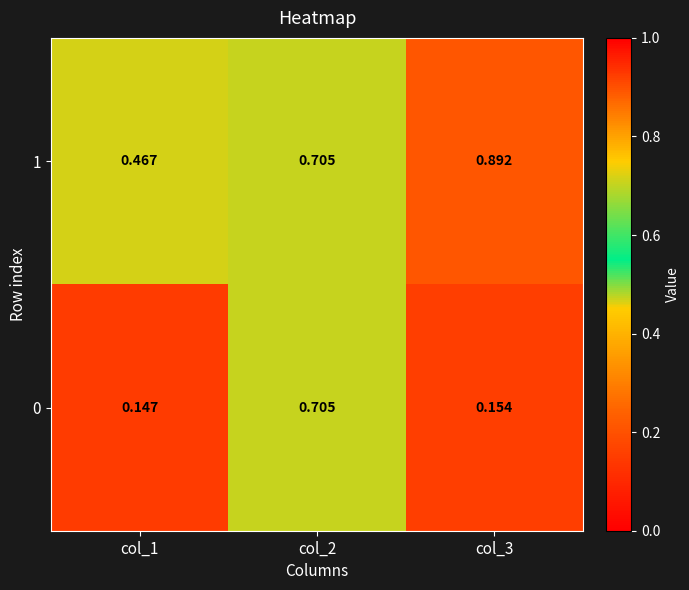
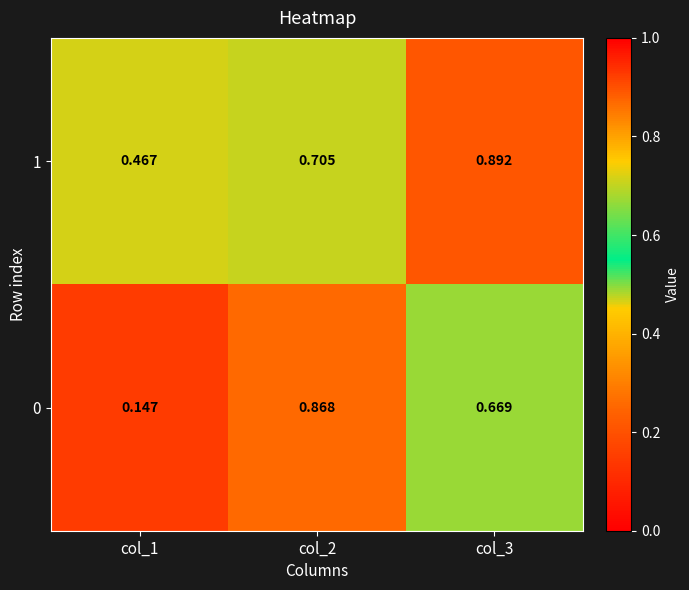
0, col_2: 0.705 -> 0.868
0, col_3: 0.154 -> 0.669
